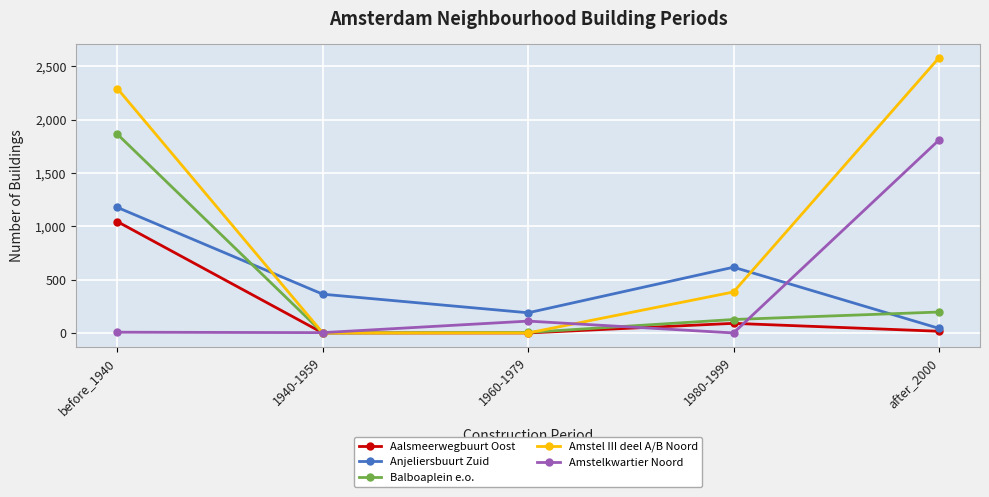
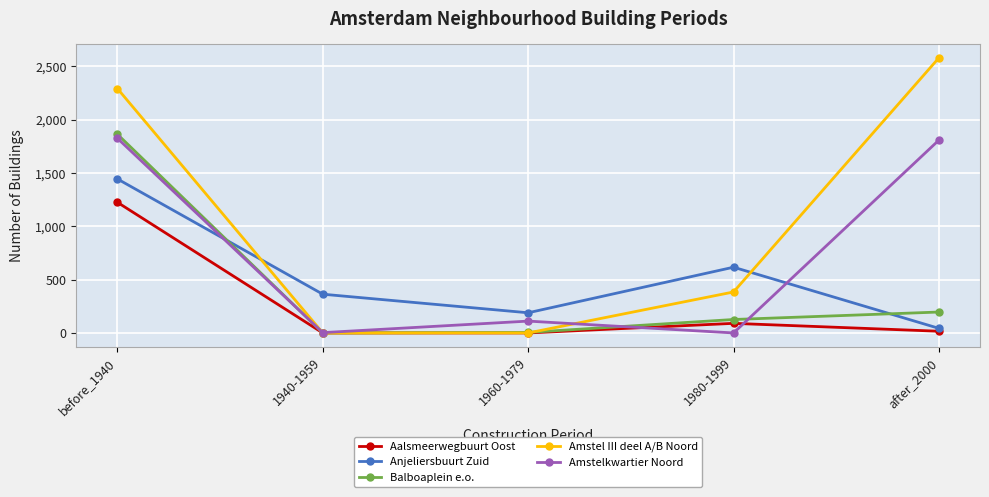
Aalsmeerwegbuurt Oost, before_1940: 1,040 -> 1,220
Anjeliersbuurt Zuid, before_1940: 1,180 -> 1,440
Amstelkwartier Noord, before_1940: 10 -> 1,820
